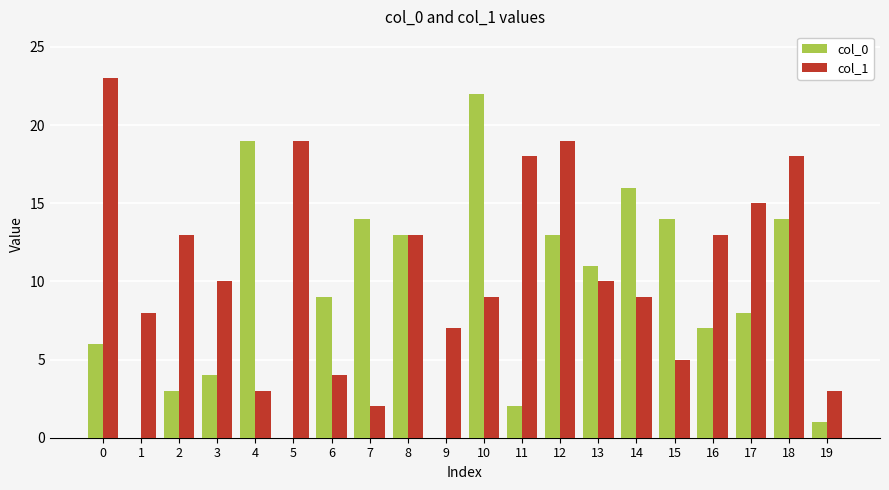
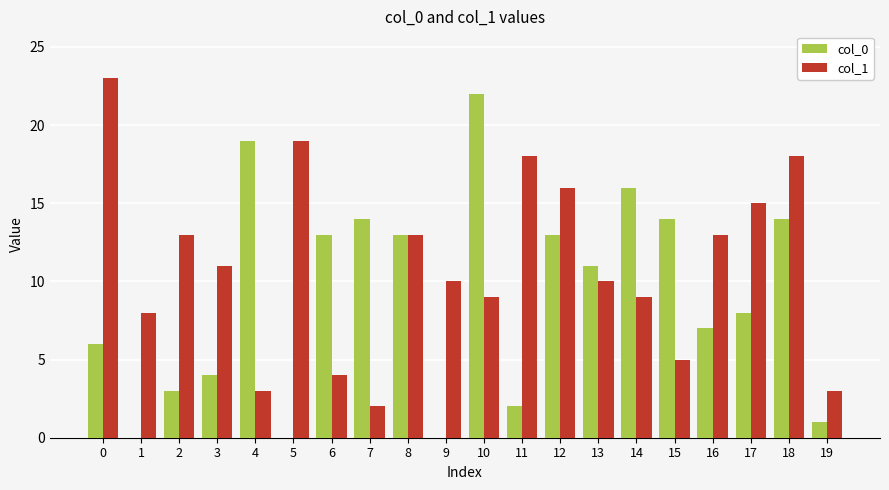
col_1, 3: 10 -> 11
col_0, 6: 9 -> 13
col_1, 9: 7 -> 10
col_1, 12: 19 -> 16
